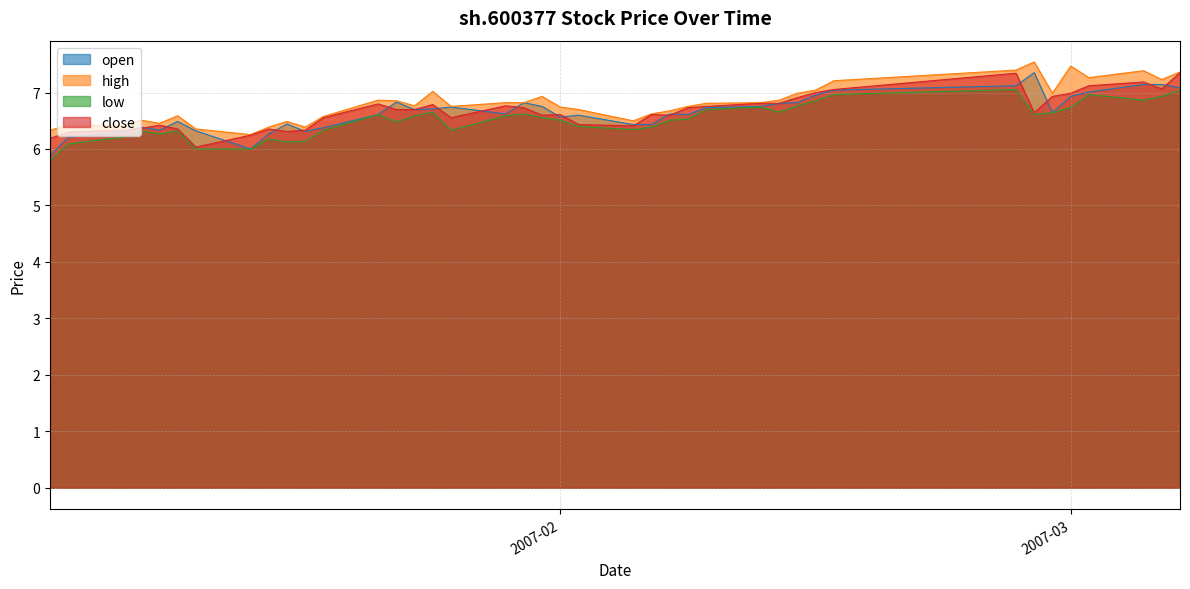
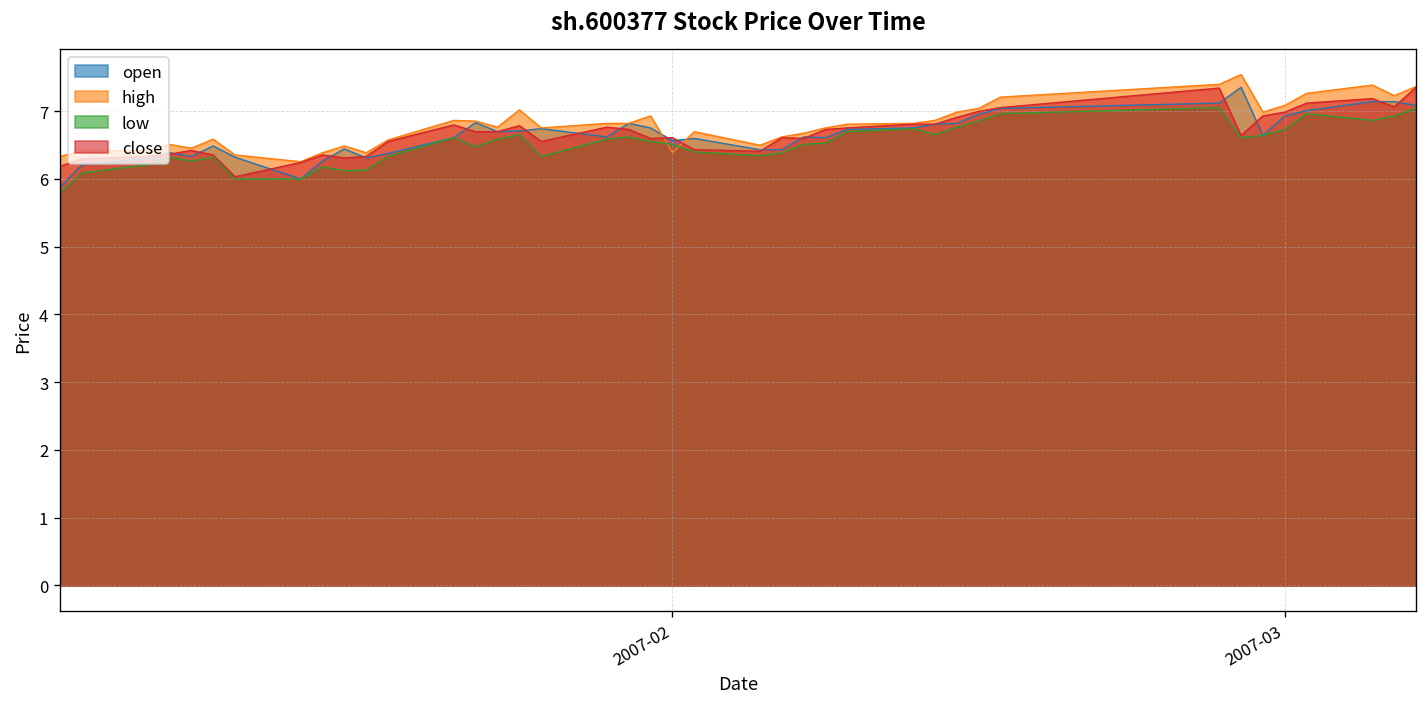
high, 2007-02: 6.7 -> 6.4
high, 2007-03: 7.5 -> 7.1
